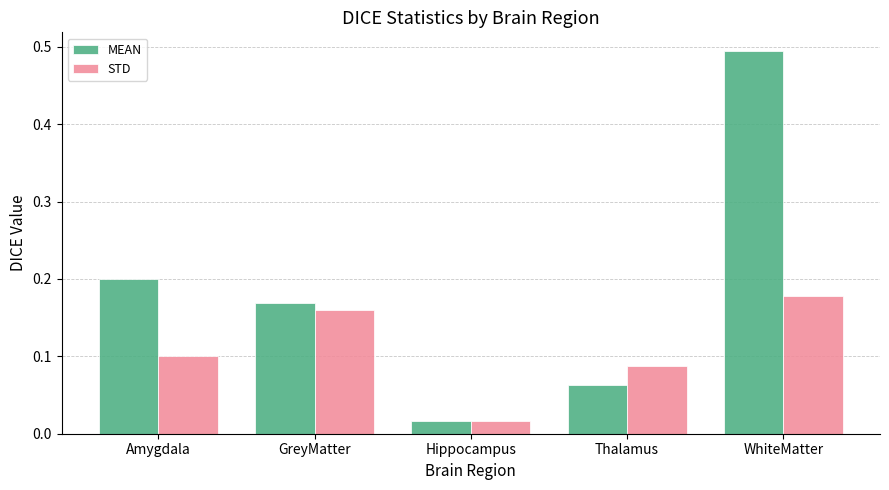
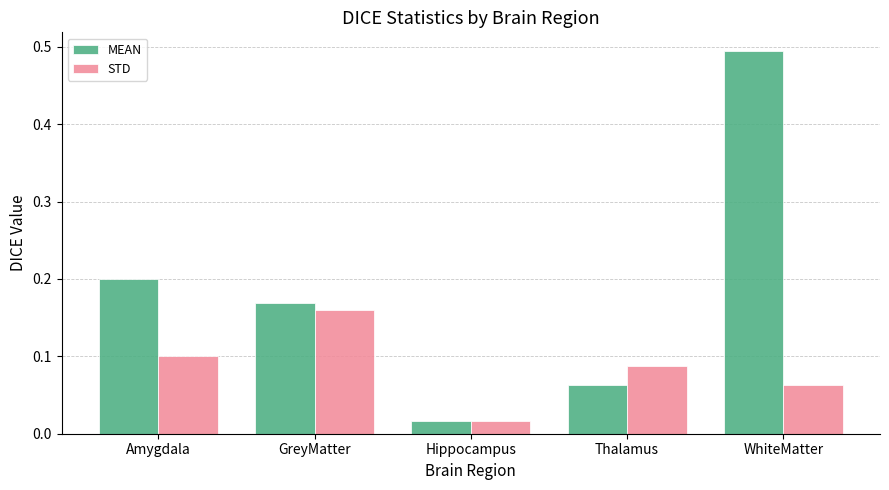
STD, WhiteMatter: 0.18 -> 0.06
